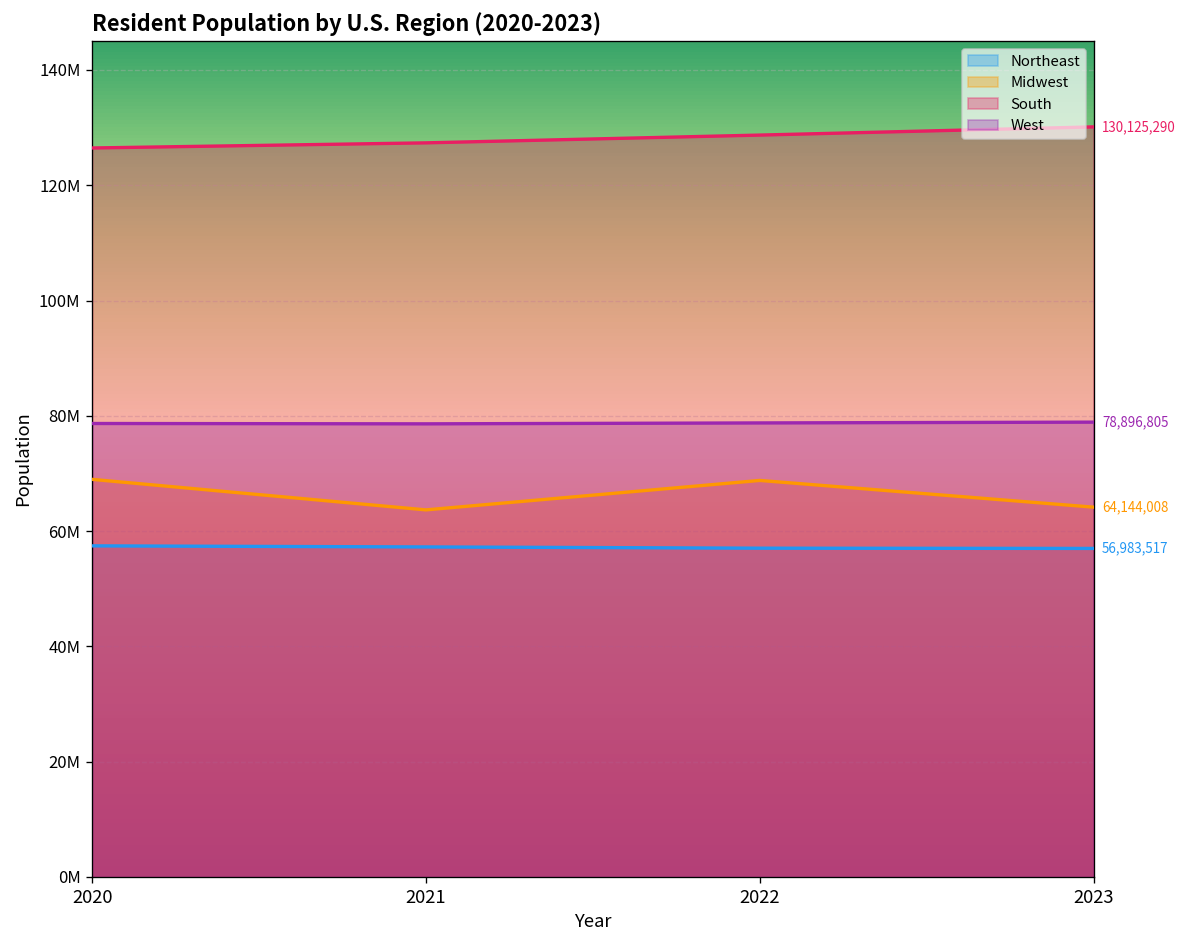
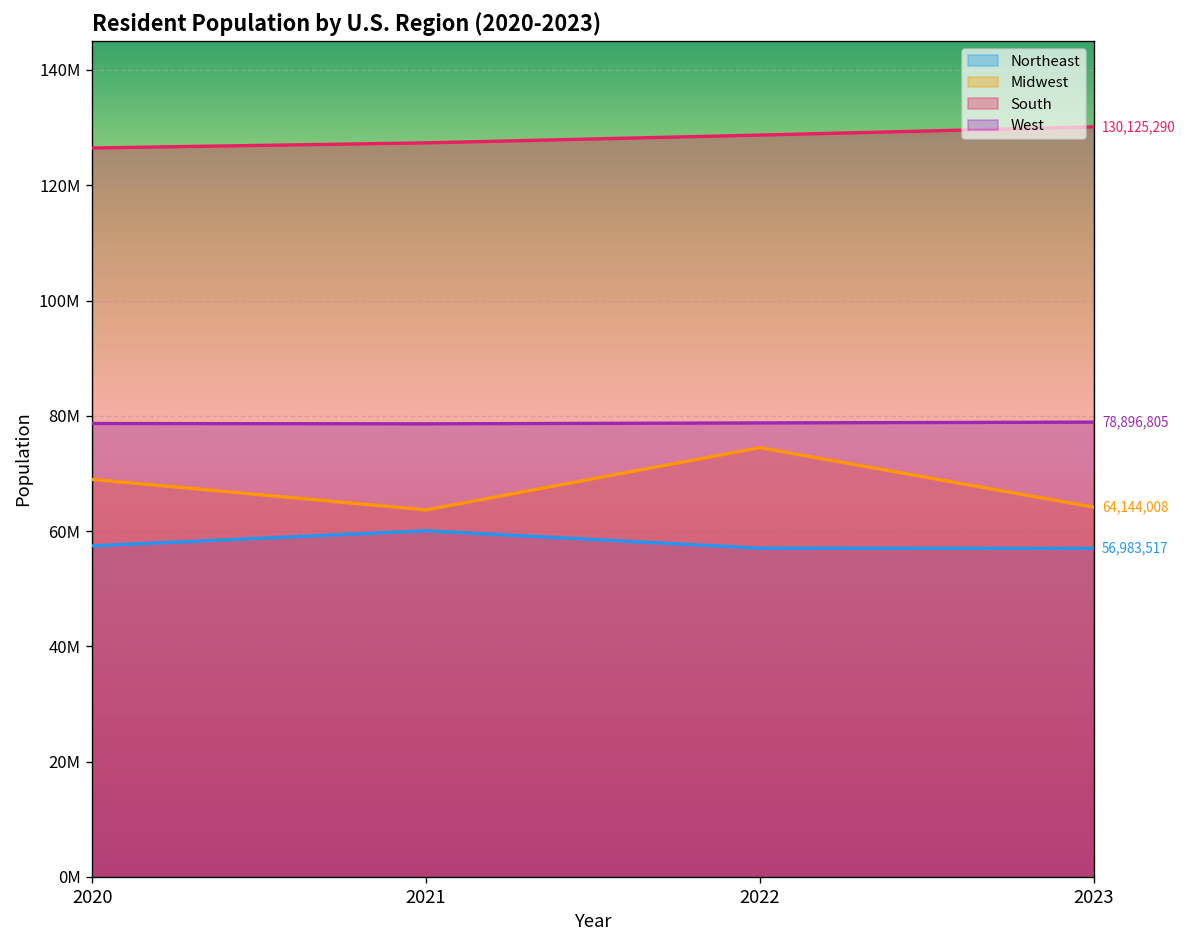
Northeast, 2021: 57000000 -> 60000000
Midwest, 2022: 69000000 -> 74000000
